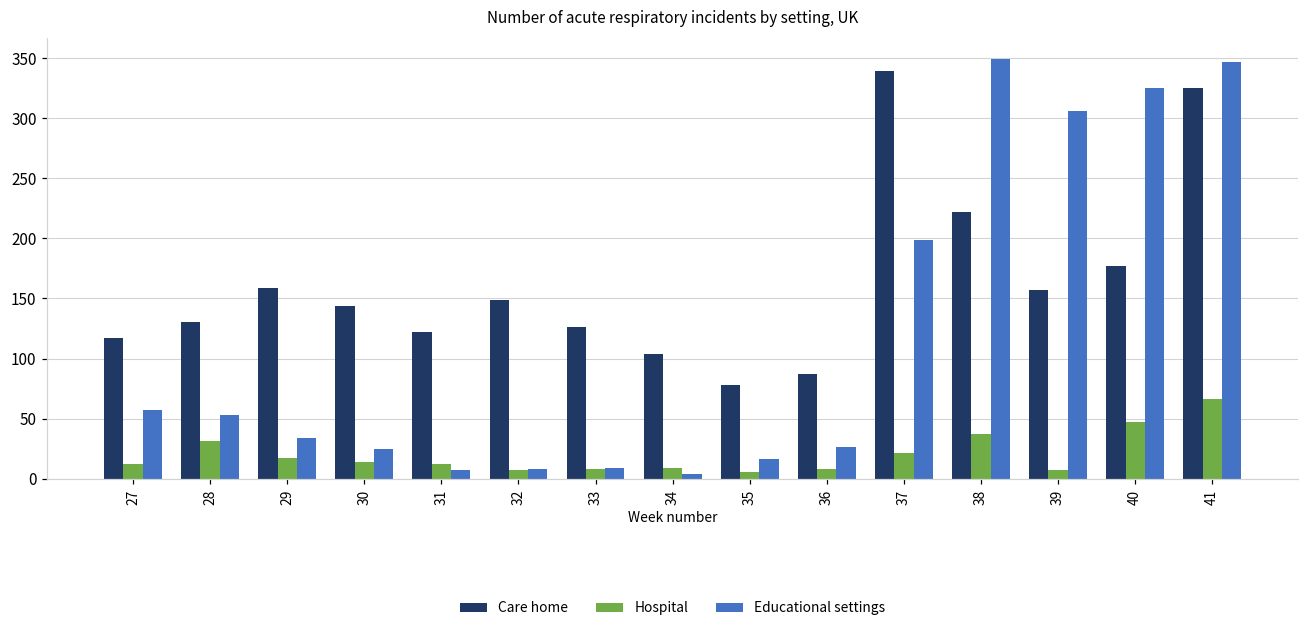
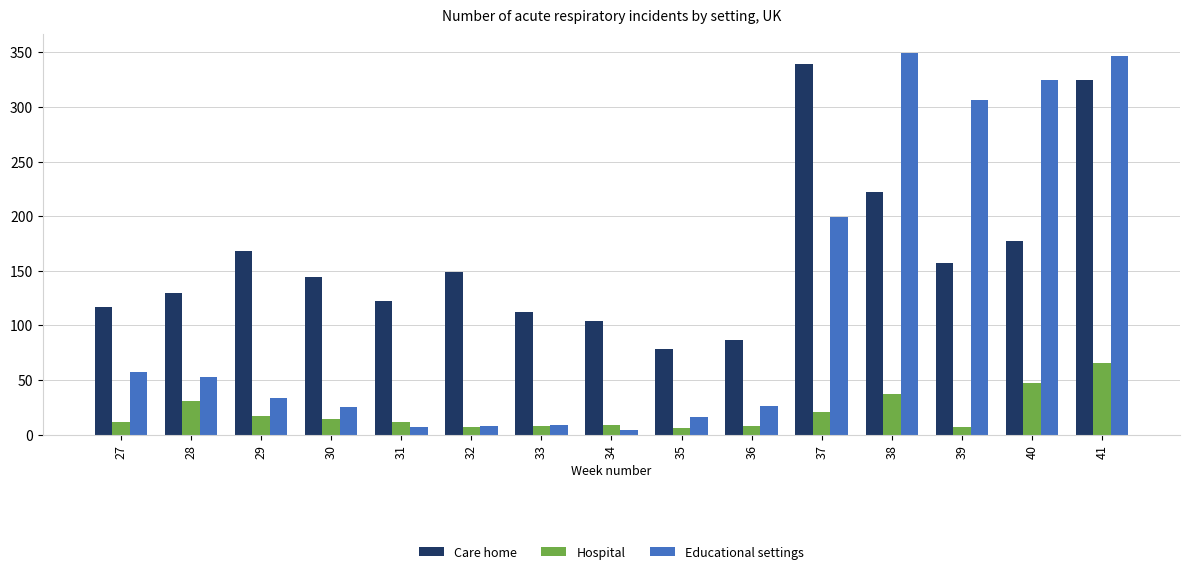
Care home, 29: 159 -> 168
Care home, 33: 126 -> 112
